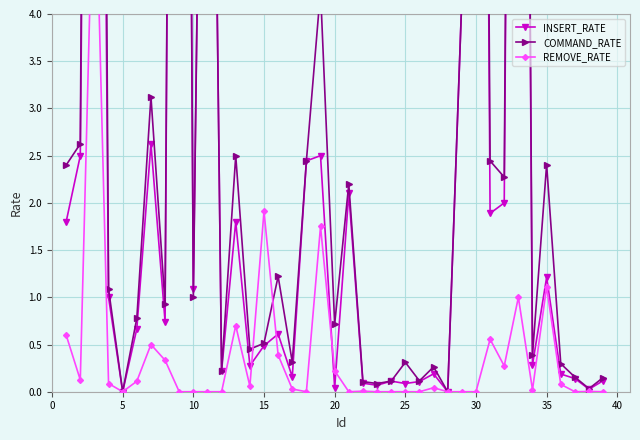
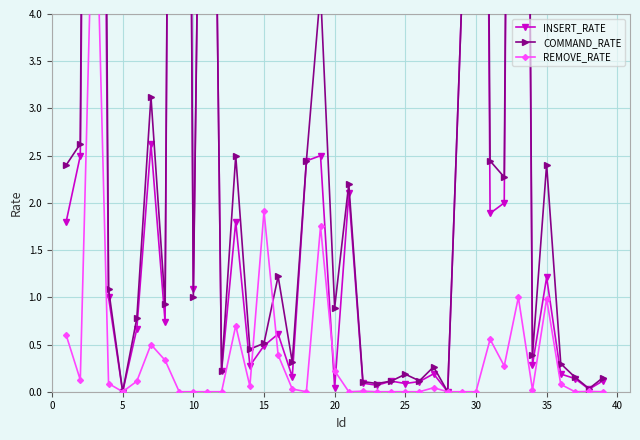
COMMAND_RATE, 20: 0.7 -> 0.9
COMMAND_RATE, 25: 0.3 -> 0.2
REMOVE_RATE, 35: 1.1 -> 1.0
